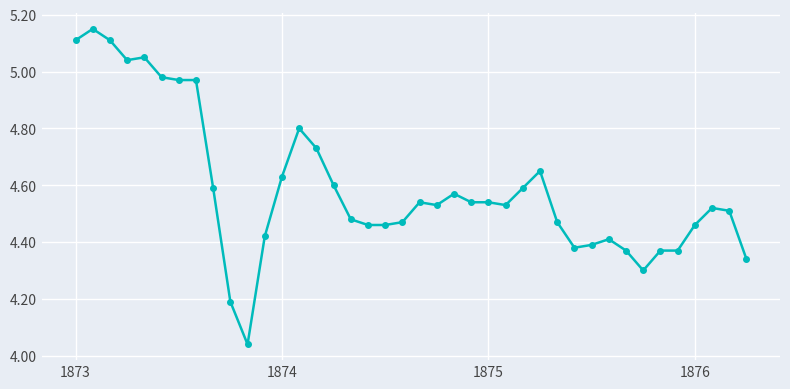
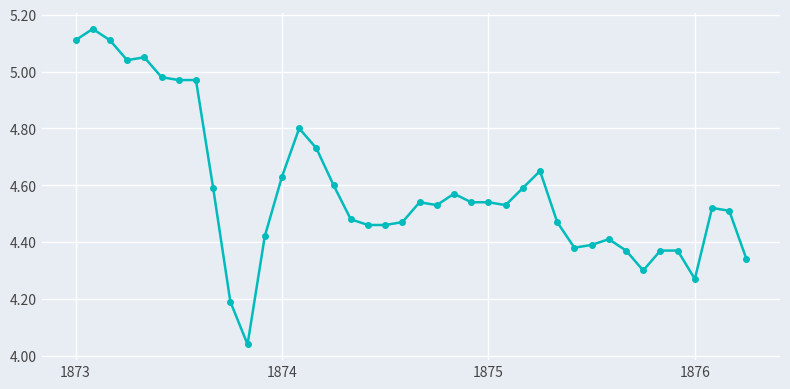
1876: 4.46 -> 4.27
